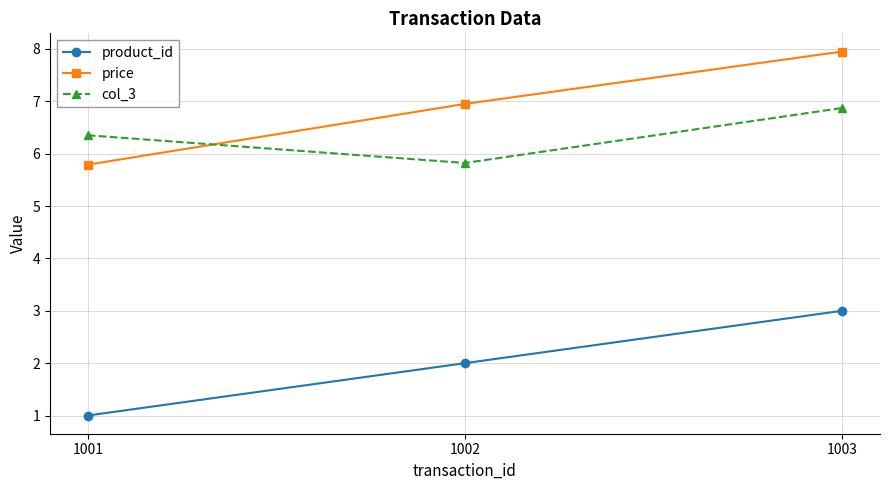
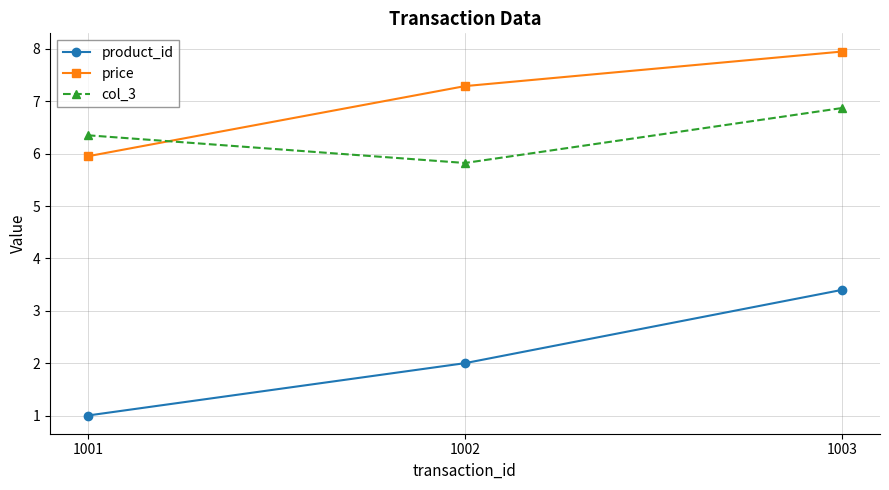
price, 1001: 5.8 -> 6.0
price, 1002: 7.0 -> 7.3
product_id, 1003: 3.0 -> 3.4
